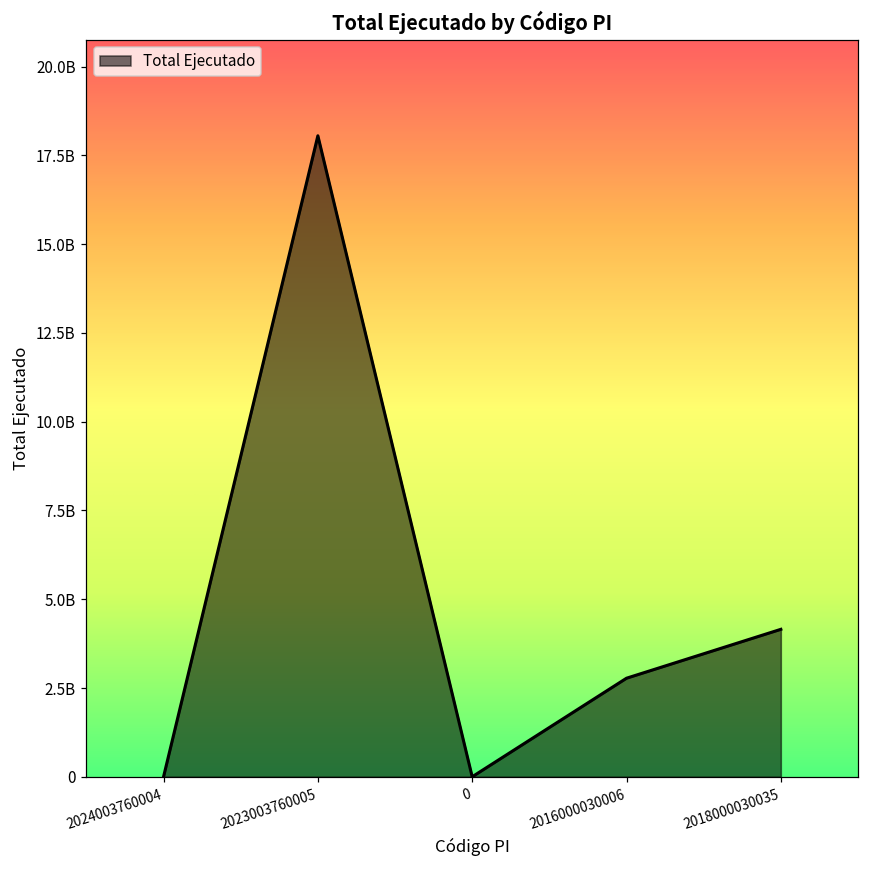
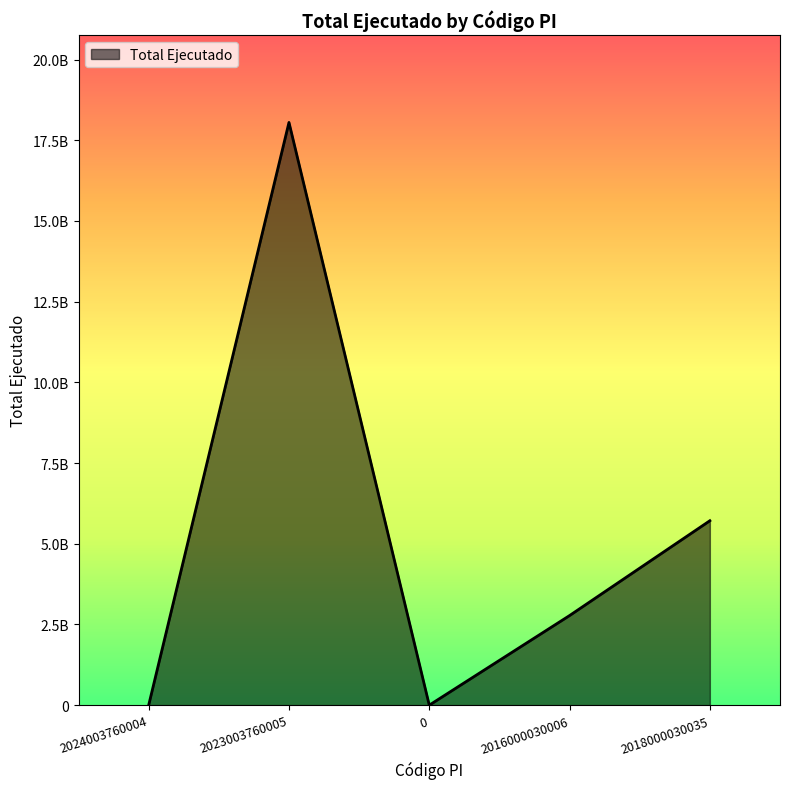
2018000030035: 4200000000 -> 5700000000
